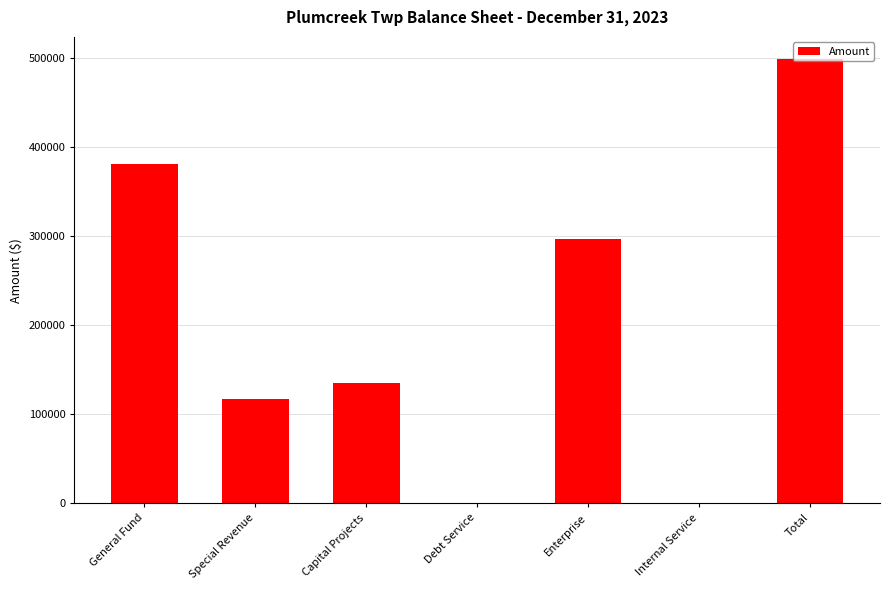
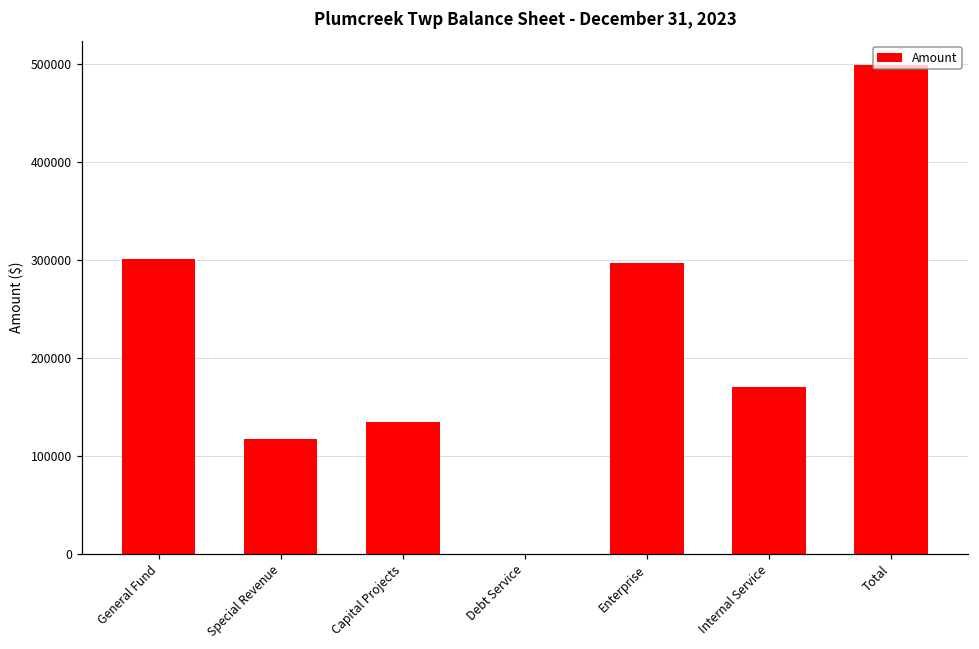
General Fund: 380000 -> 300000
Internal Service: 0 -> 170000
